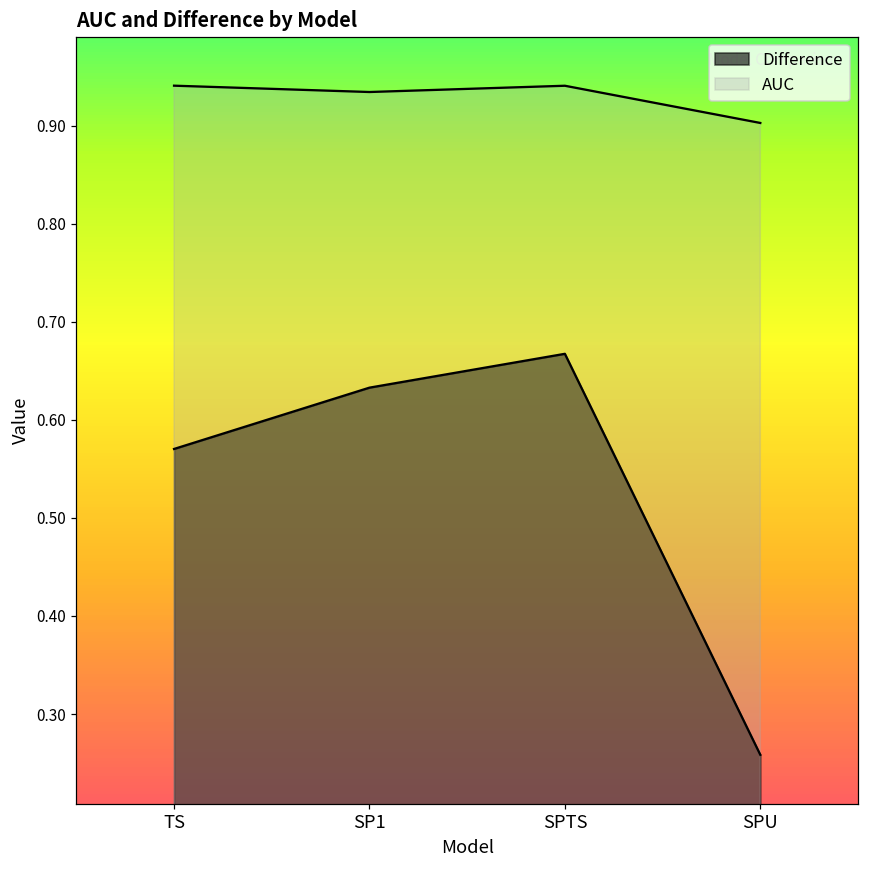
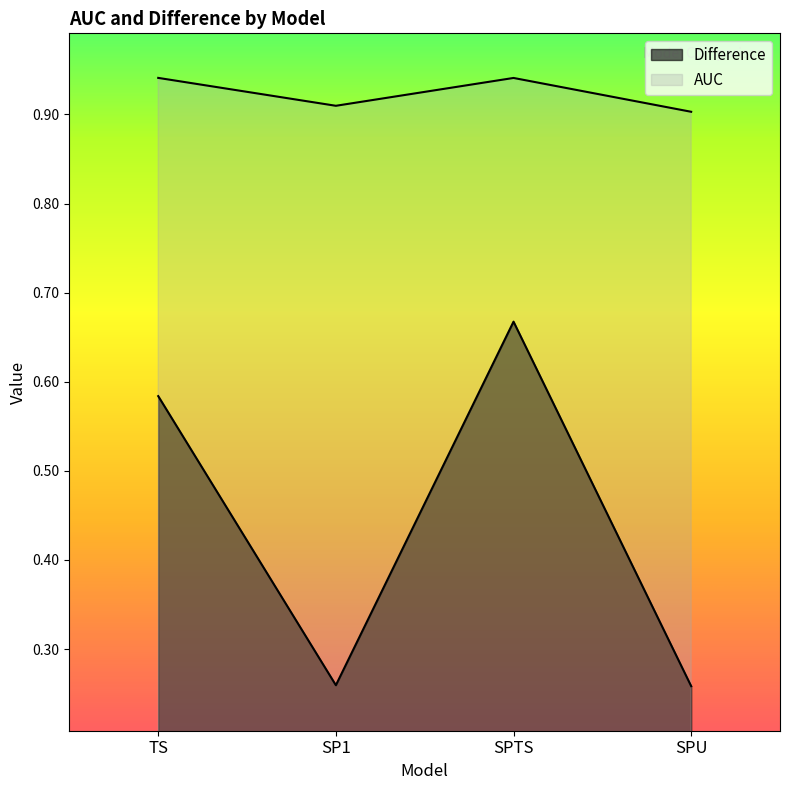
Difference, TS: 0.57 -> 0.58
Difference, SP1: 0.63 -> 0.26
AUC, SP1: 0.93 -> 0.91
